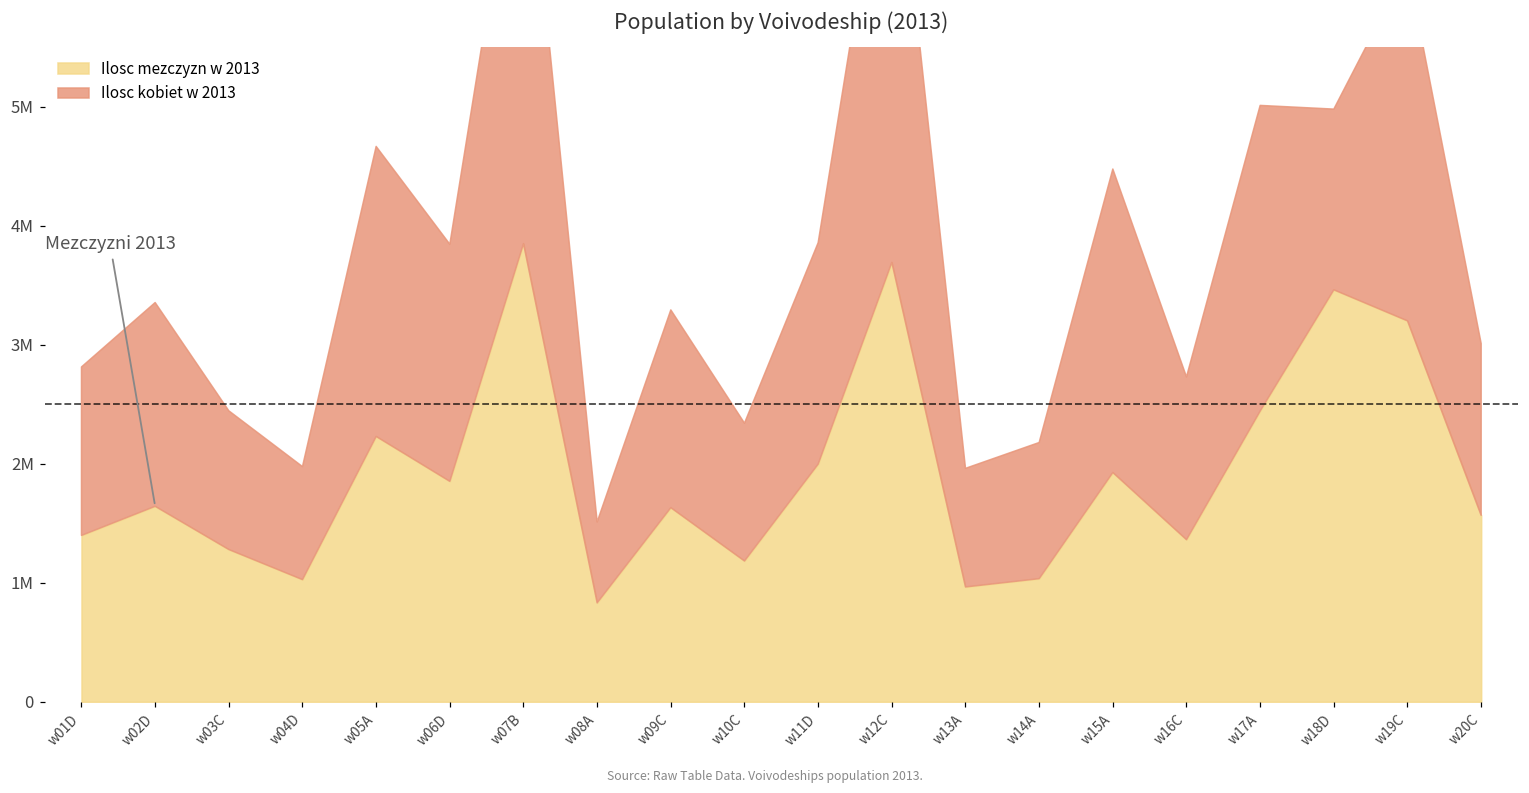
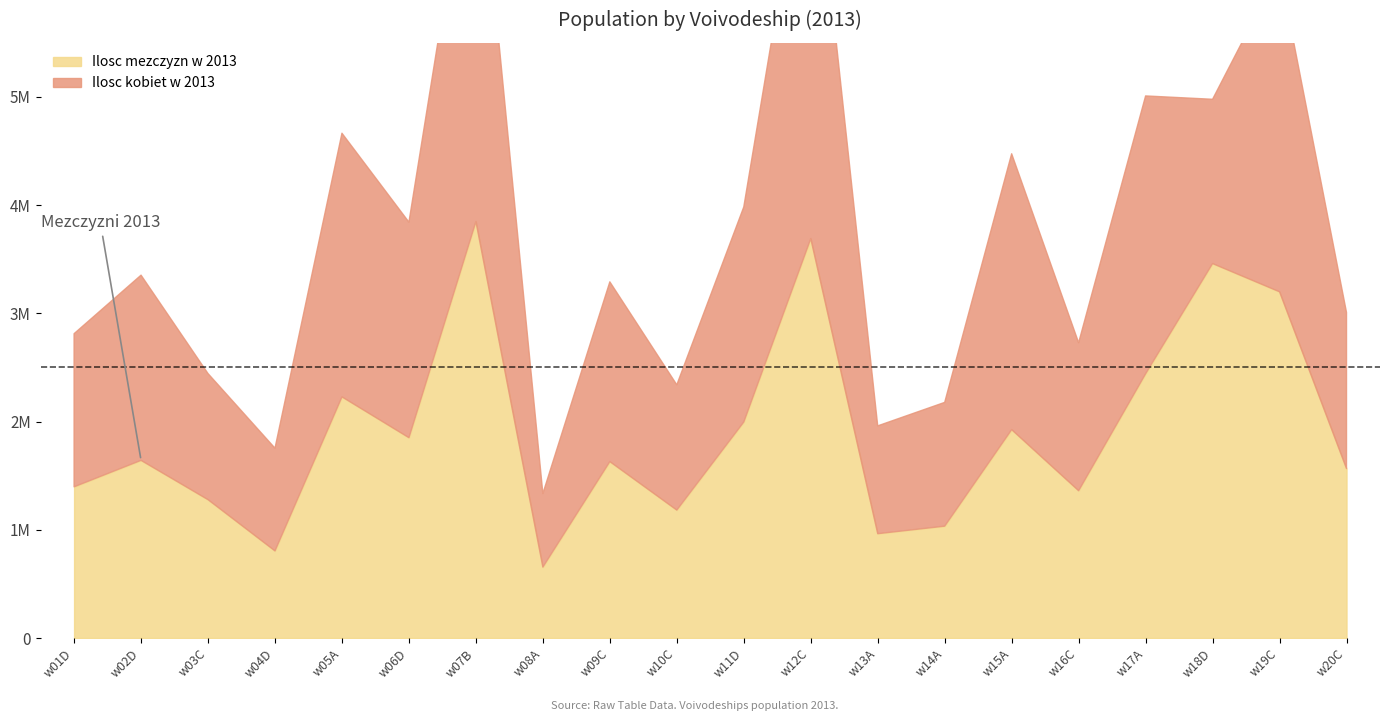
Ilosc mezczyzn w 2013, w04D: 1030000 -> 810000
Ilosc mezczyzn w 2013, w08A: 830000 -> 660000
Ilosc kobiet w 2013, w11D: 1860000 -> 1990000
